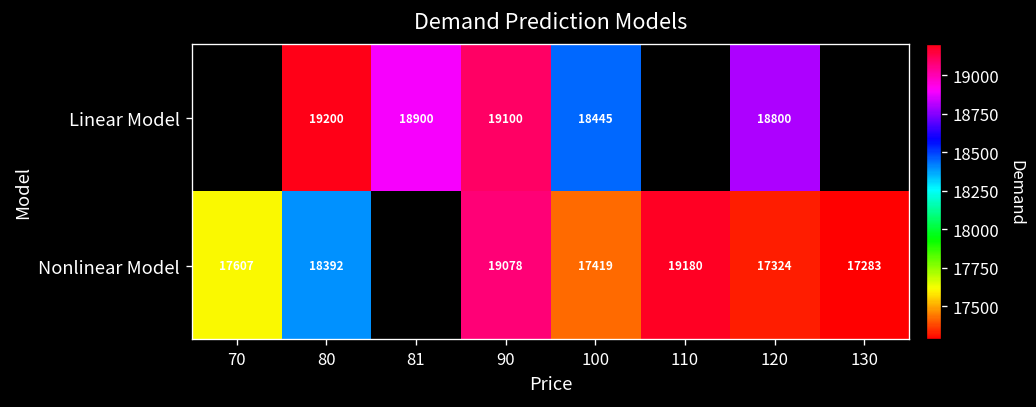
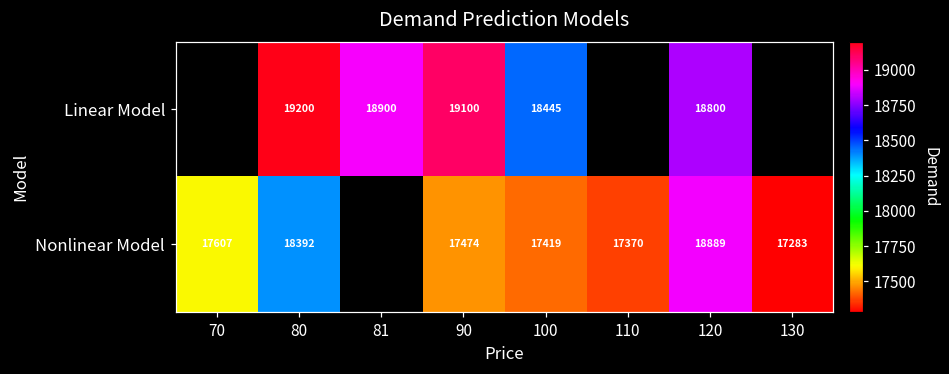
Nonlinear Model, 90: 19078 -> 17474
Nonlinear Model, 110: 19180 -> 17370
Nonlinear Model, 120: 17324 -> 18889
